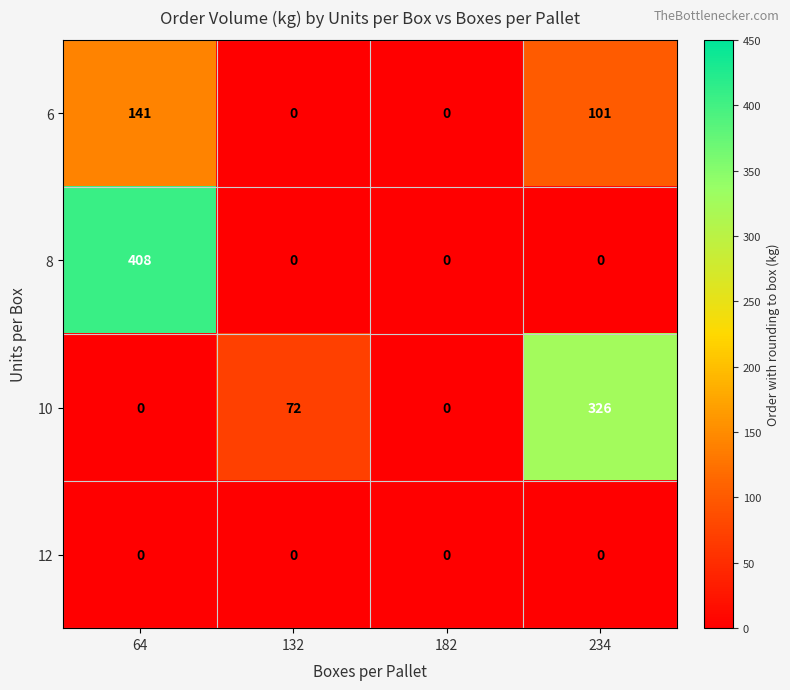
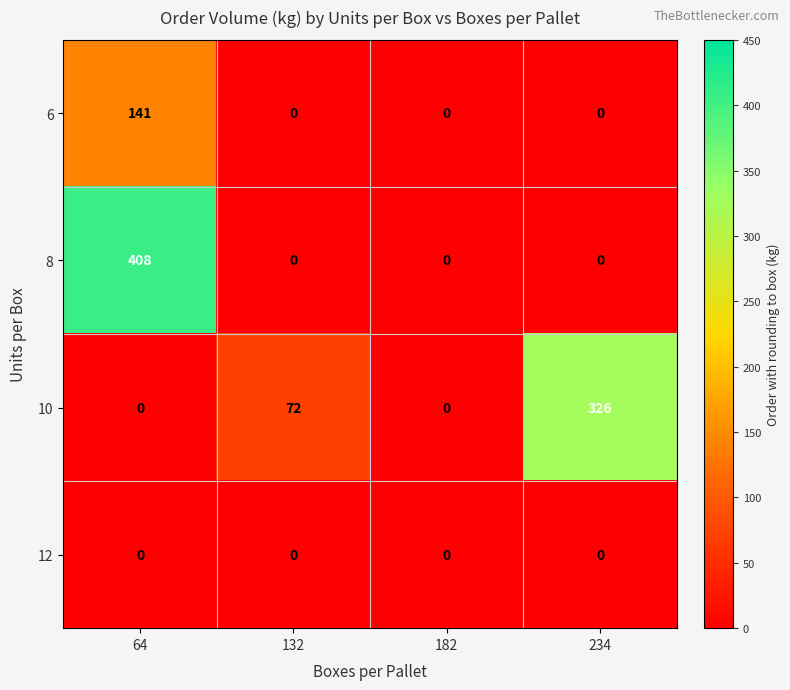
6, 234: 101 -> 0
